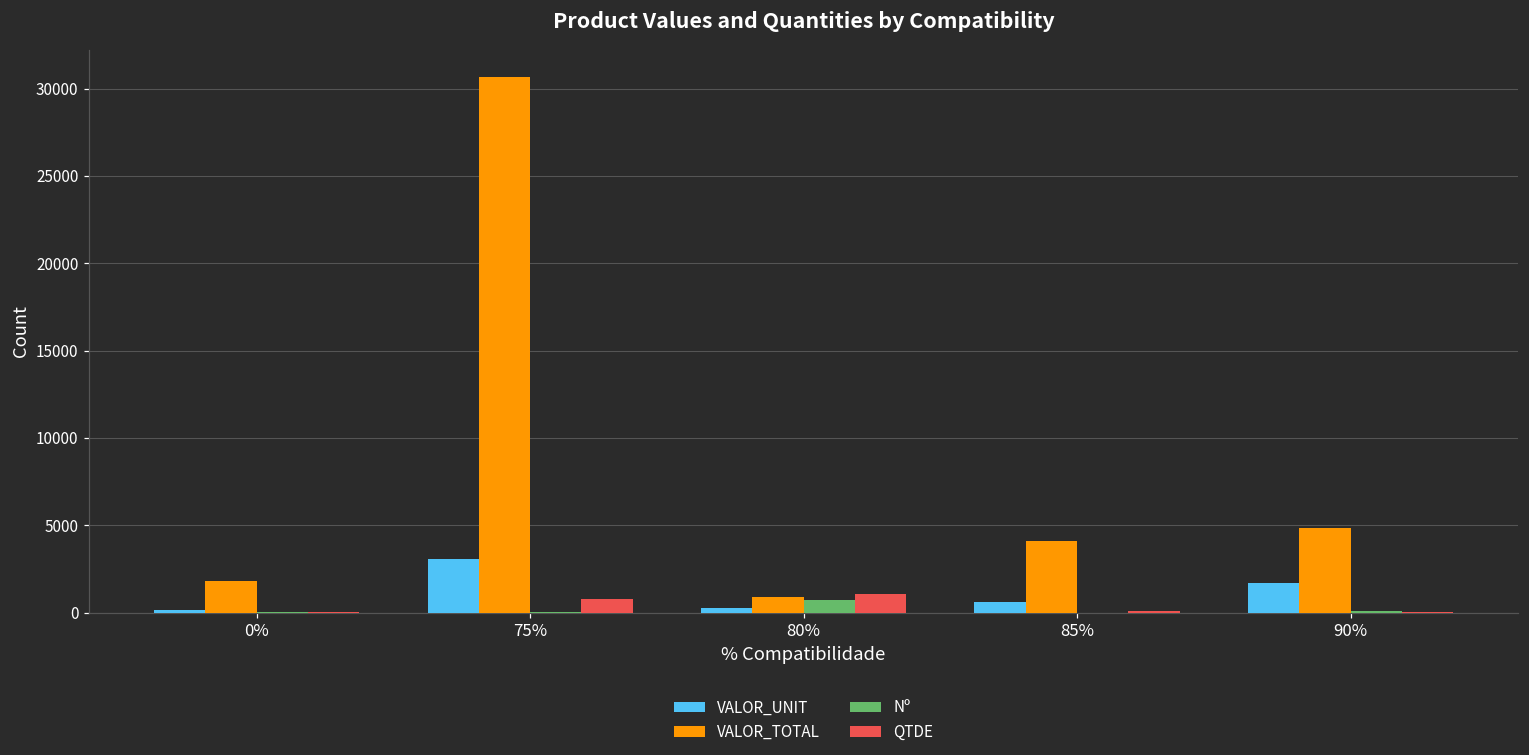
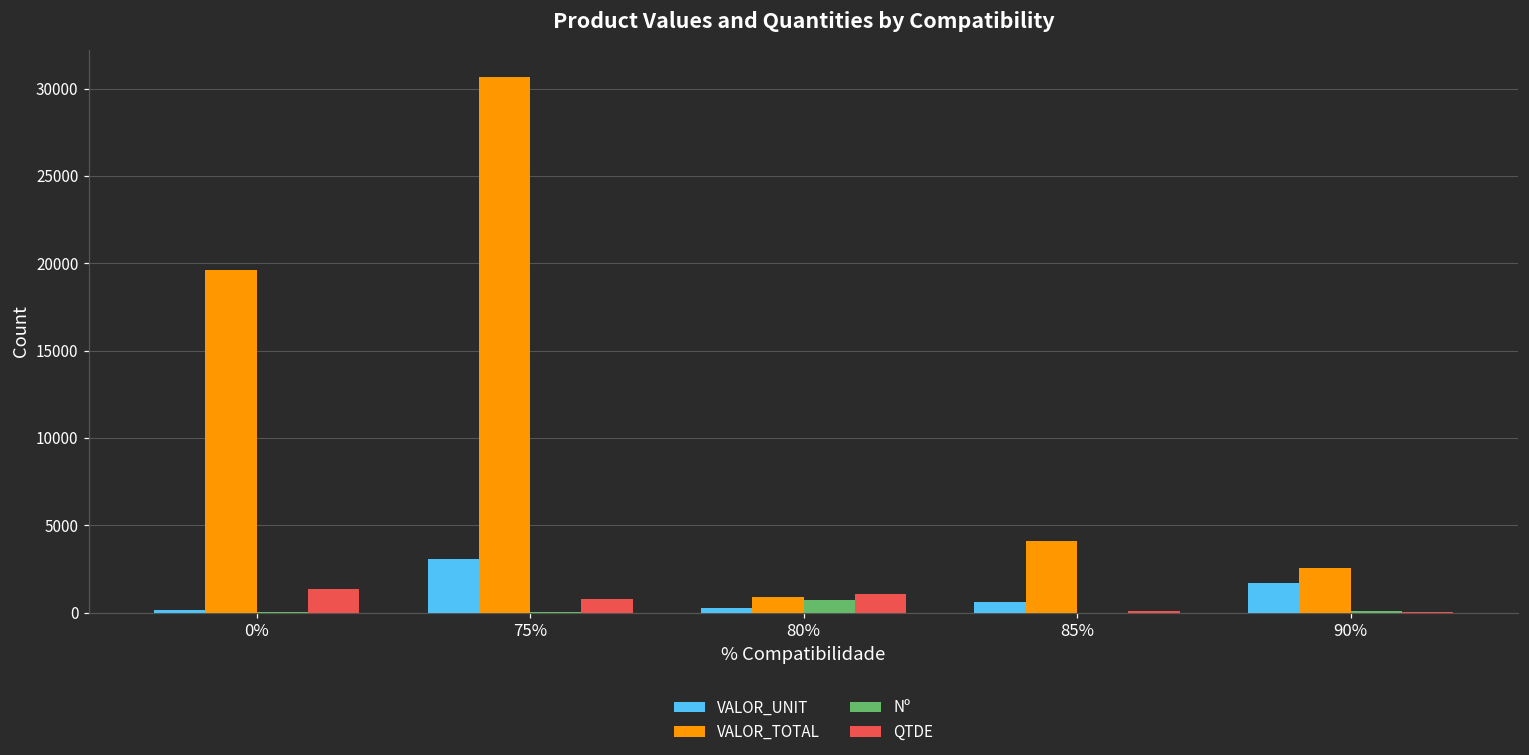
VALOR_TOTAL, 0%: 1800 -> 19600
QTDE, 0%: 0 -> 1300
VALOR_TOTAL, 90%: 4900 -> 2600
